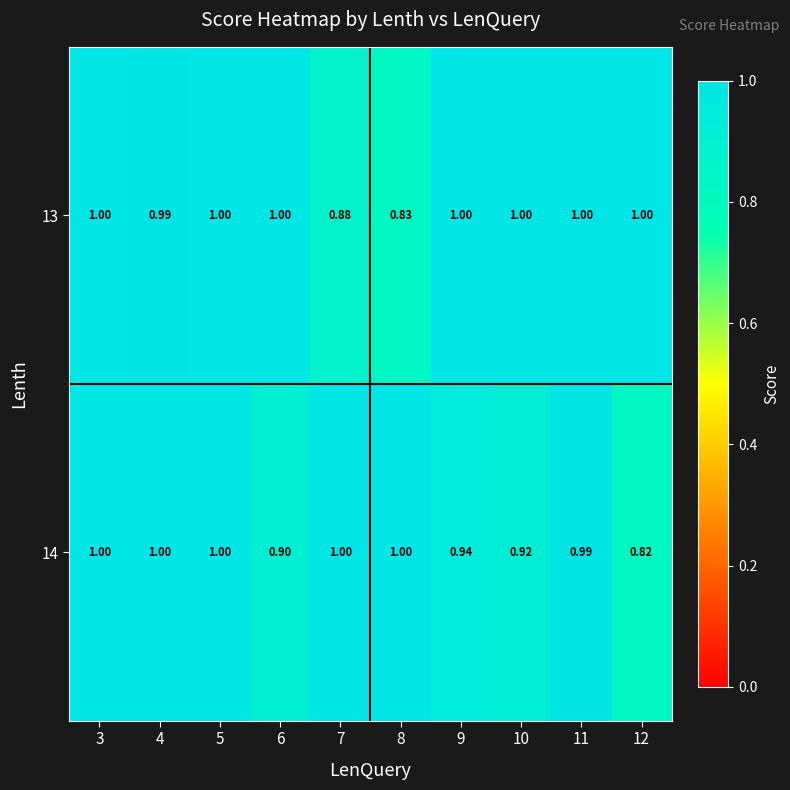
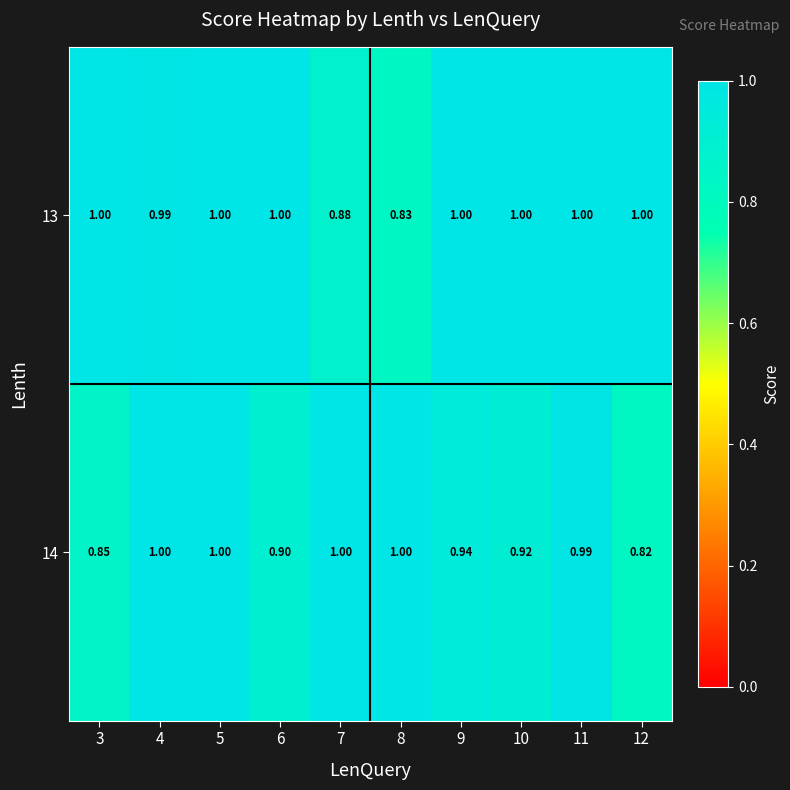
14, 3: 1.00 -> 0.85
